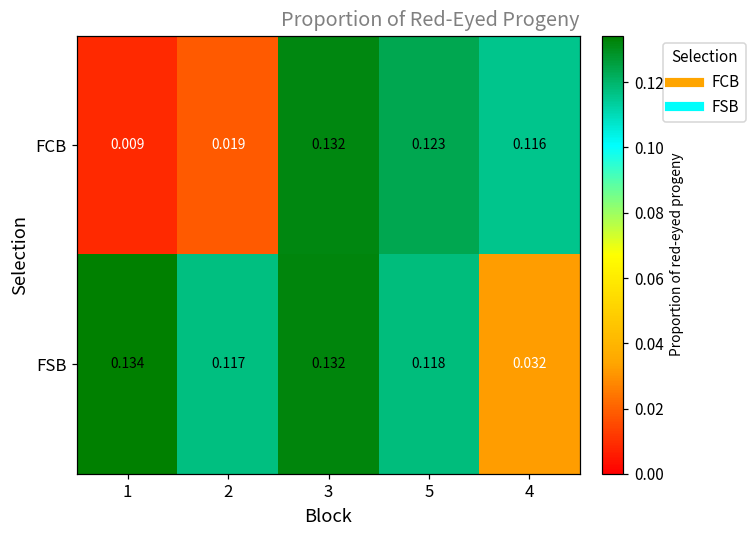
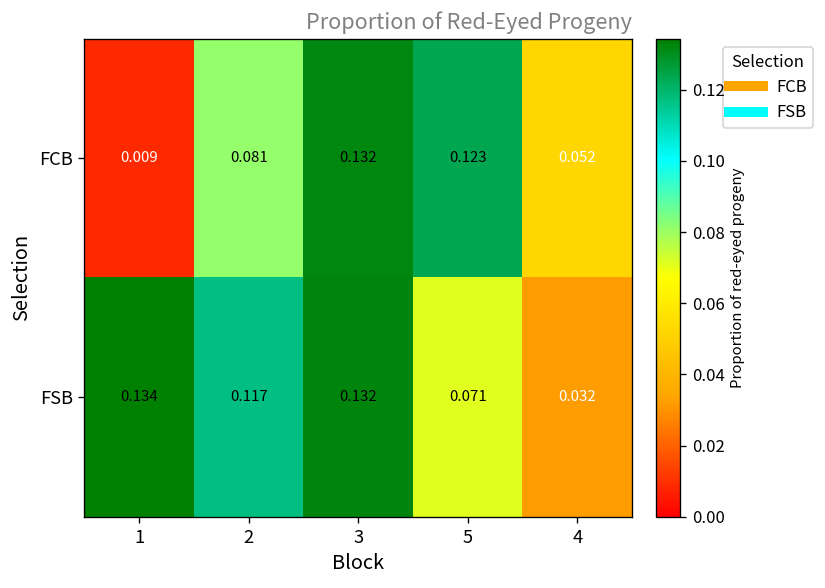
FCB, 2: 0.019 -> 0.081
FCB, 4: 0.116 -> 0.052
FSB, 5: 0.118 -> 0.071
